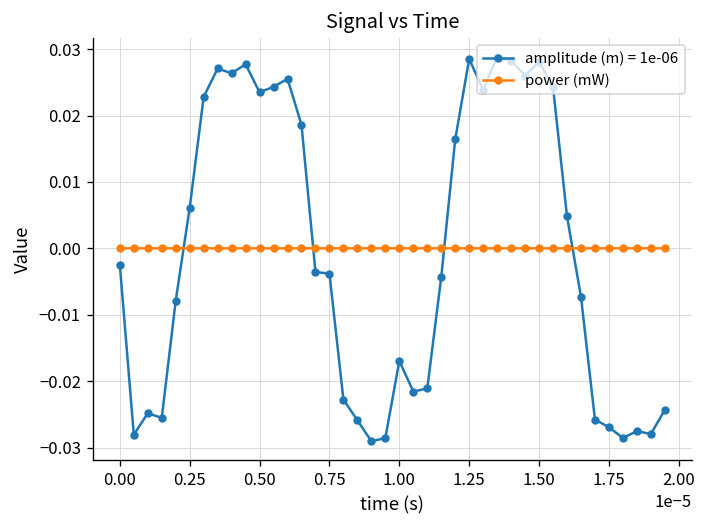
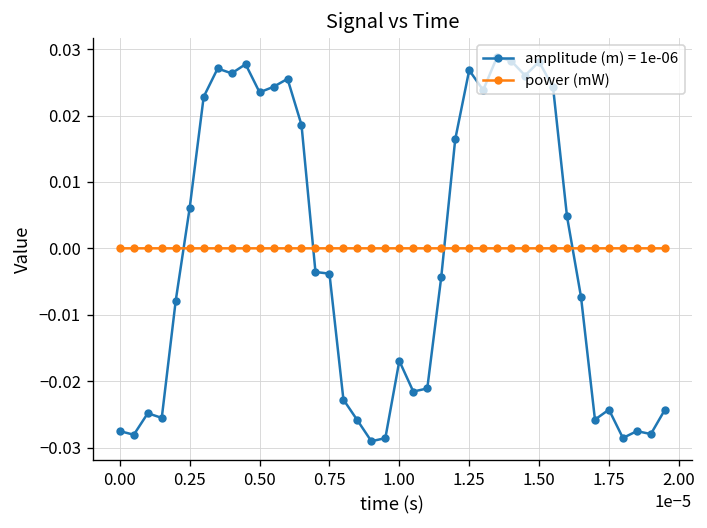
amplitude (m) = 1e-06, 0.00: -0.002 -> -0.028
amplitude (m) = 1e-06, 1.25: 0.029 -> 0.027
amplitude (m) = 1e-06, 1.75: -0.027 -> -0.024
